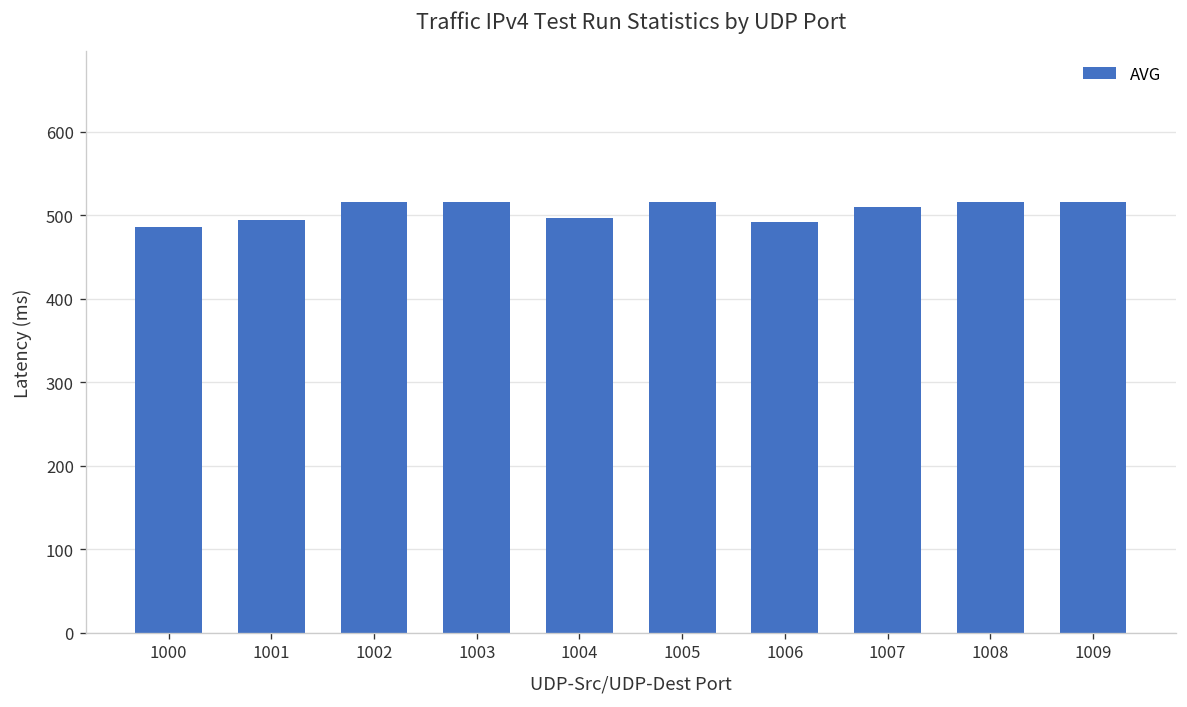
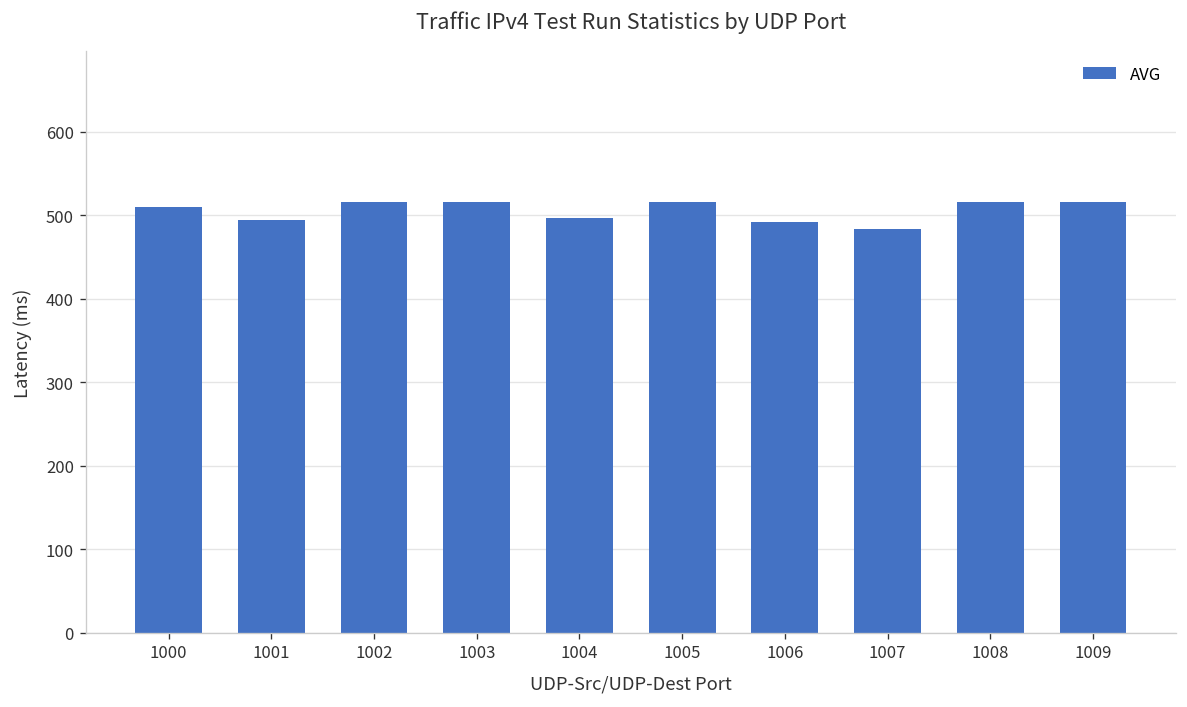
1000: 490 -> 510
1007: 510 -> 480
